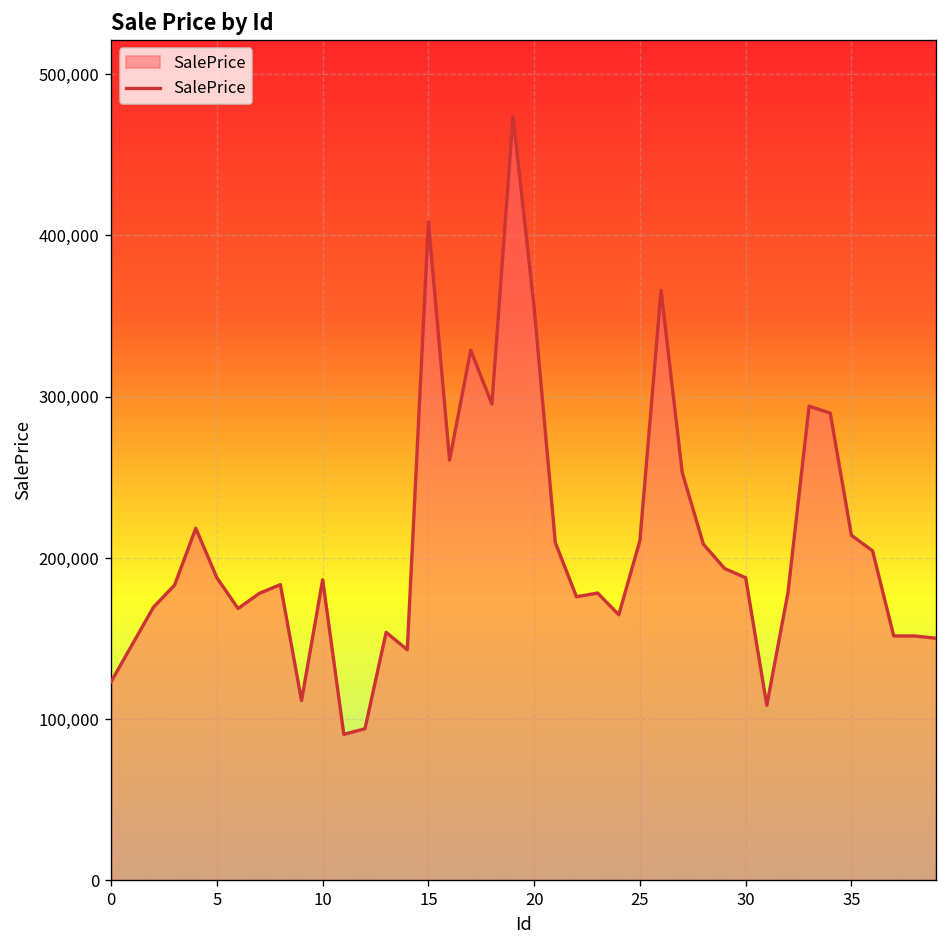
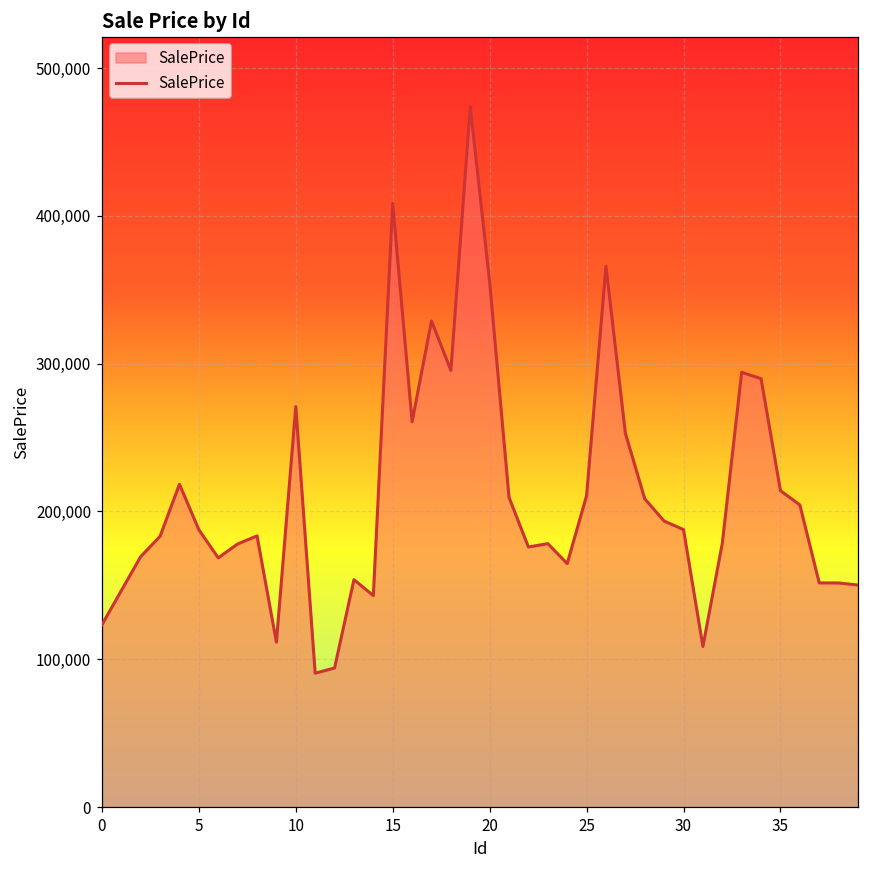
10: 186,000 -> 271,000
